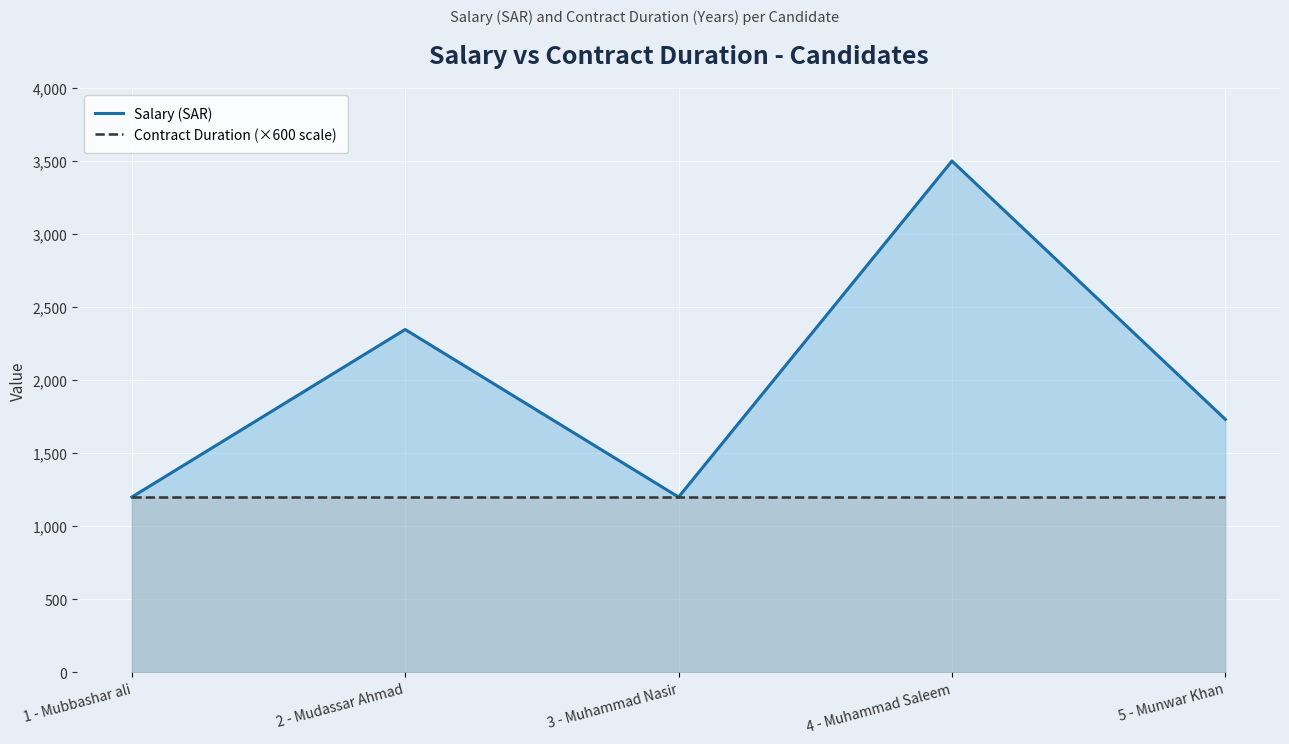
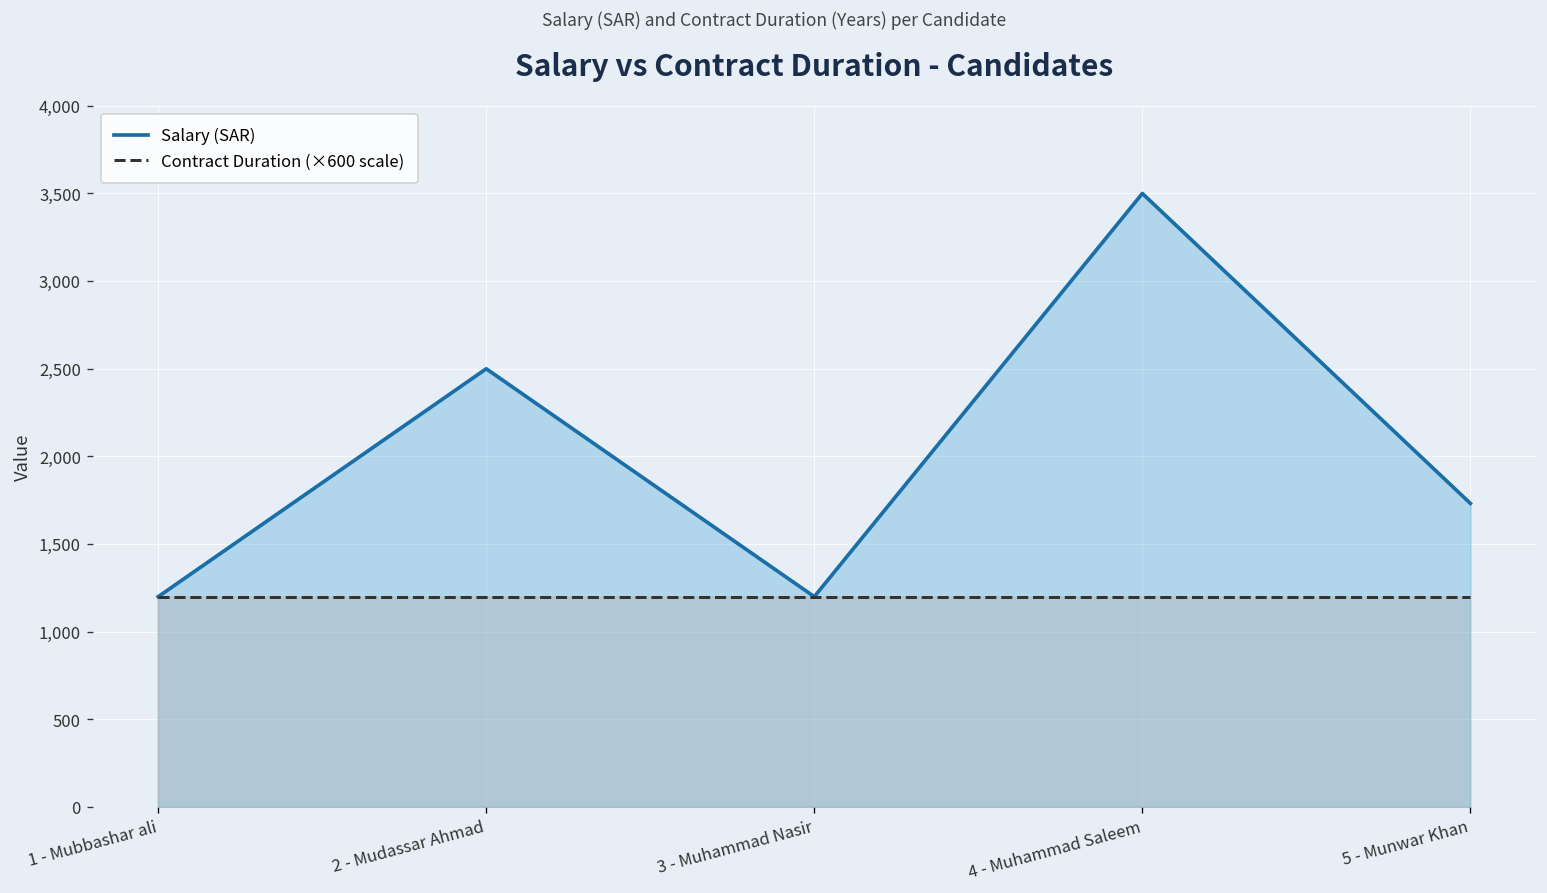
Salary (SAR), 2 - Mudassar Ahmad: 2,350 -> 2,500
